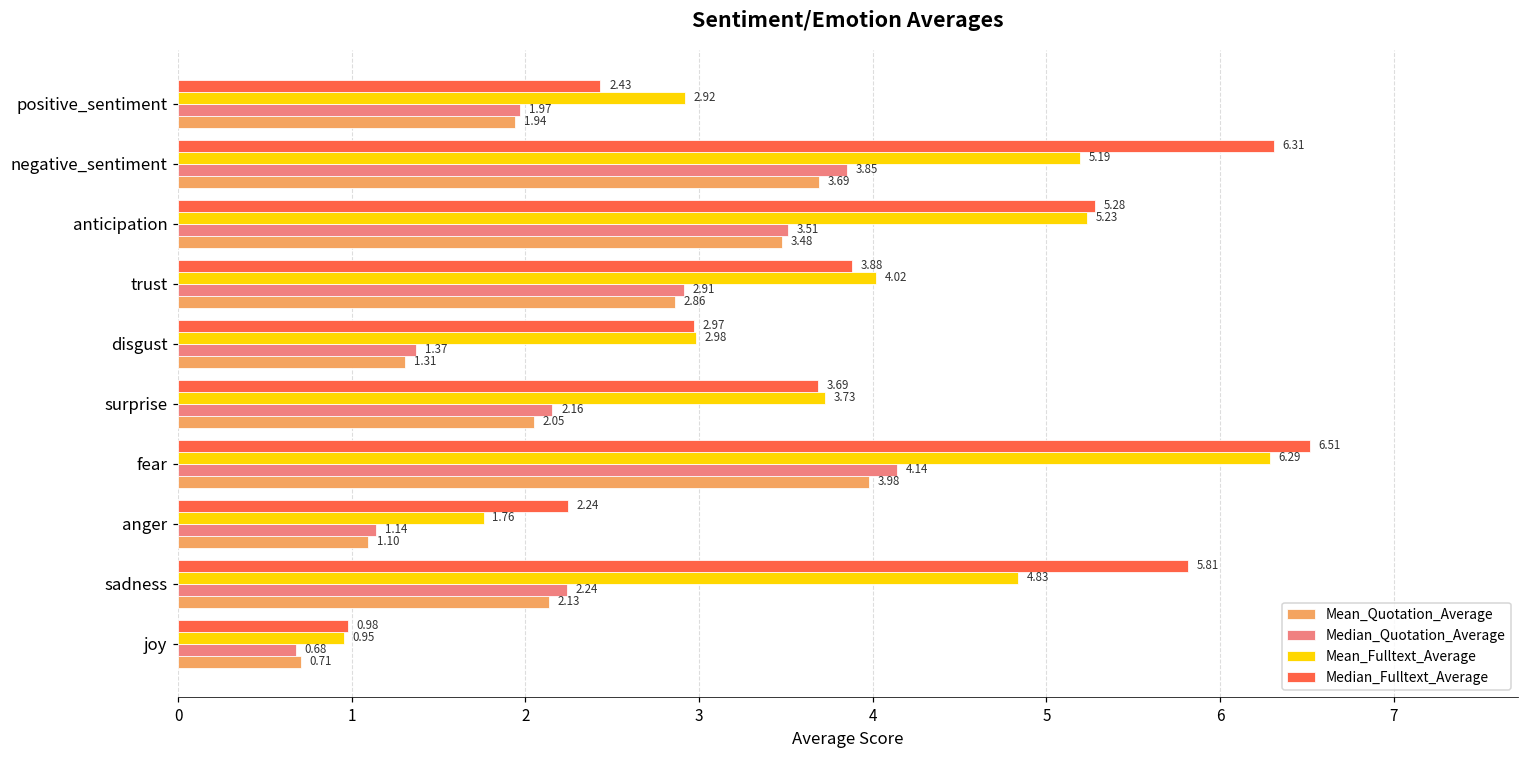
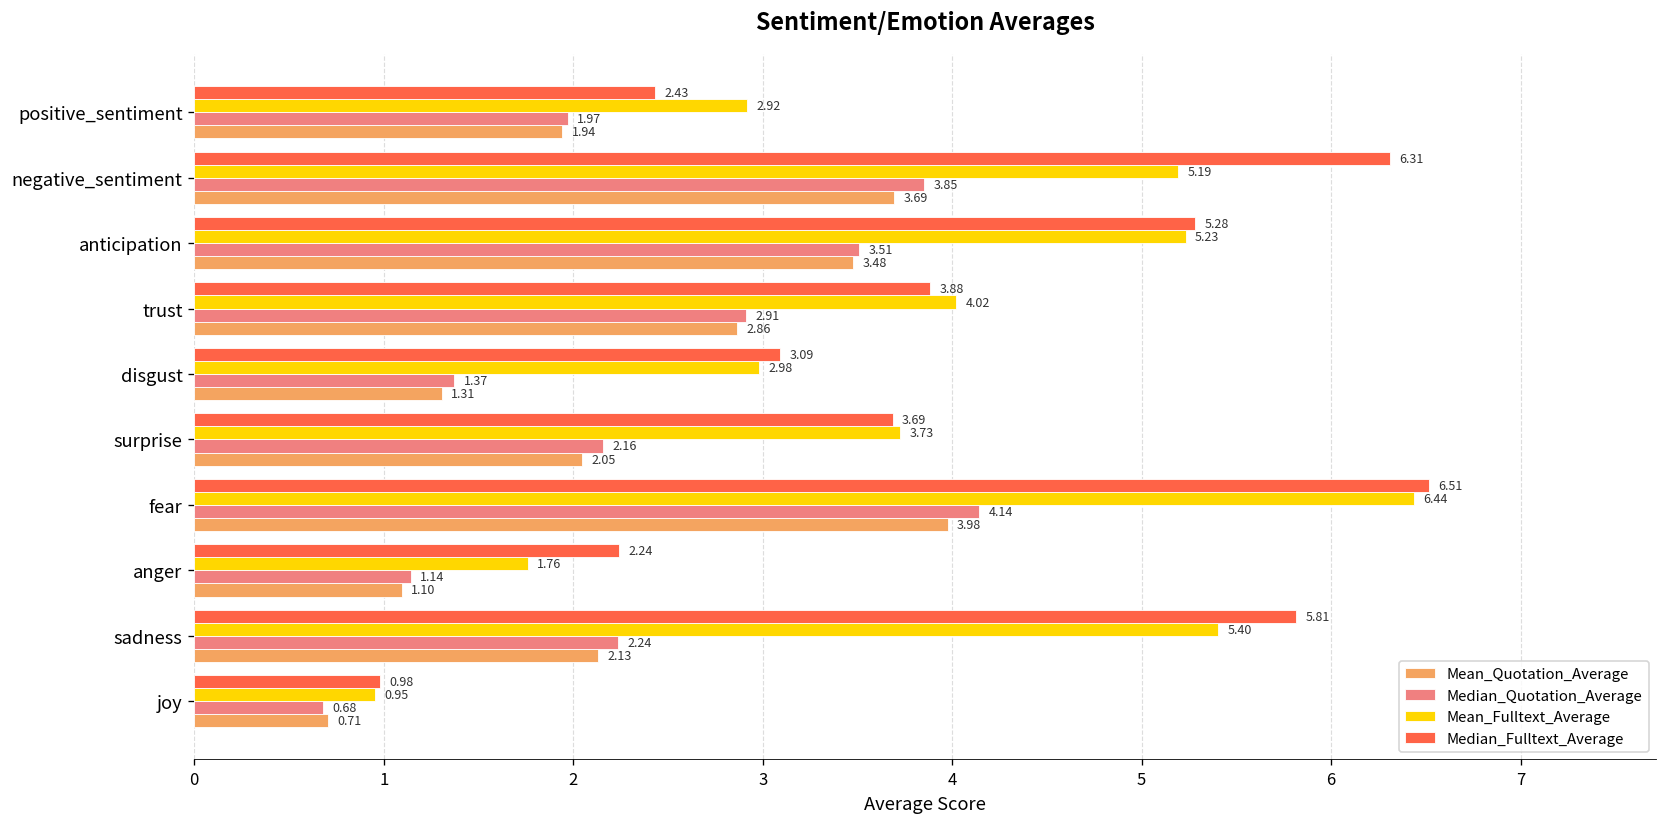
Median_Fulltext_Average, disgust: 2.97 -> 3.09
Mean_Fulltext_Average, fear: 6.29 -> 6.44
Mean_Fulltext_Average, sadness: 4.83 -> 5.40
